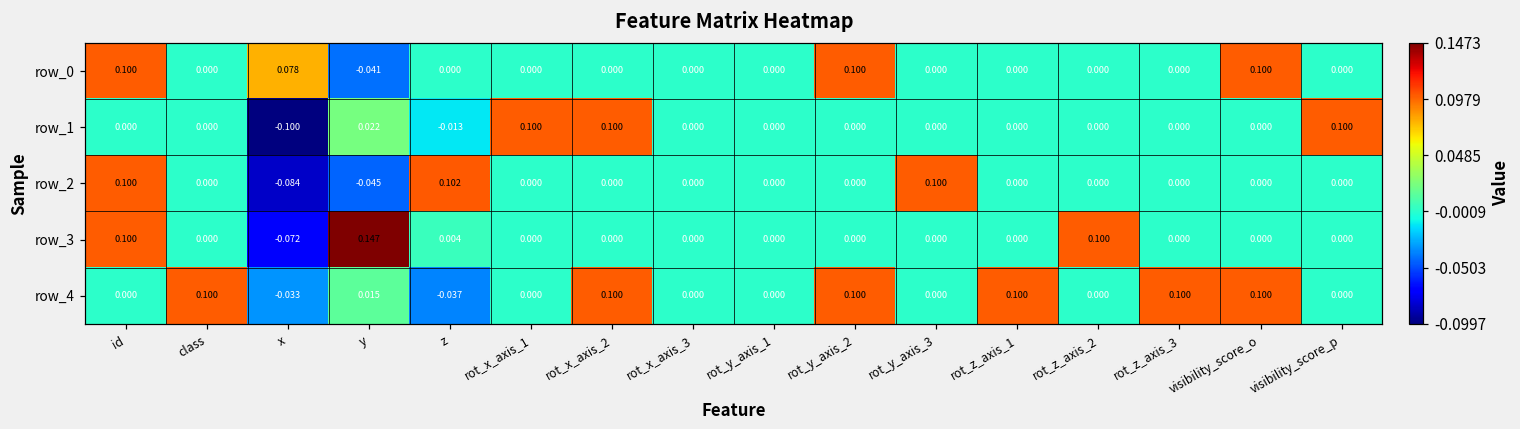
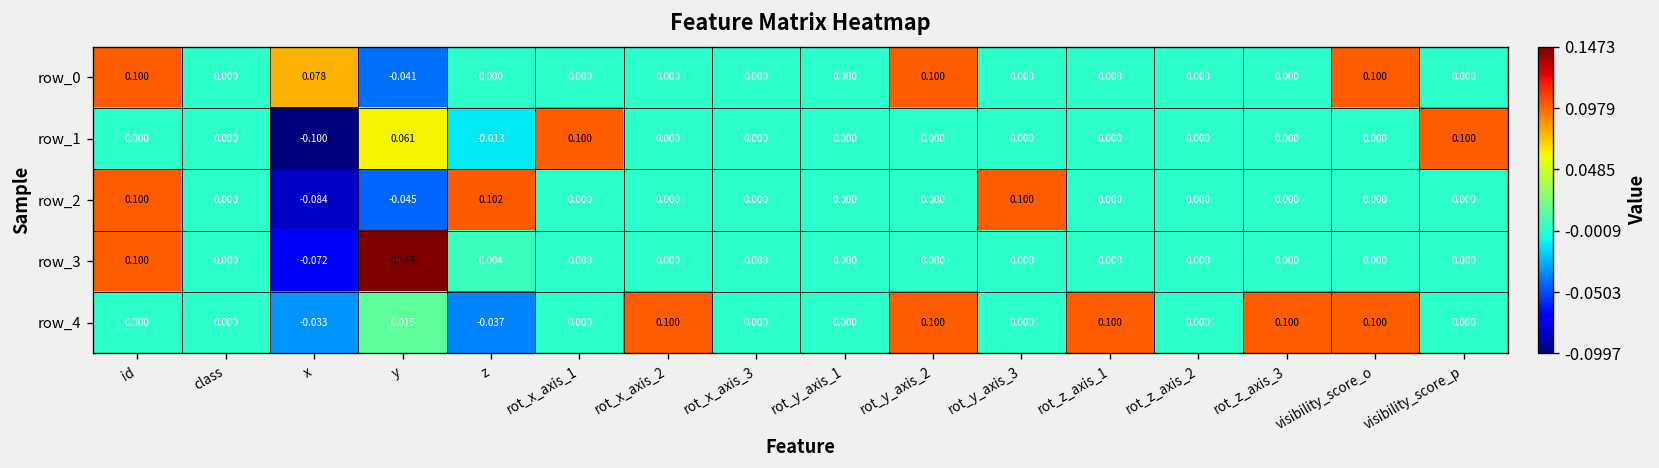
row_1, y: 0.022 -> 0.061
row_1, rot_x_axis_2: 0.100 -> 0.000
row_3, rot_z_axis_2: 0.100 -> 0.000
row_4, class: 0.100 -> 0.000
